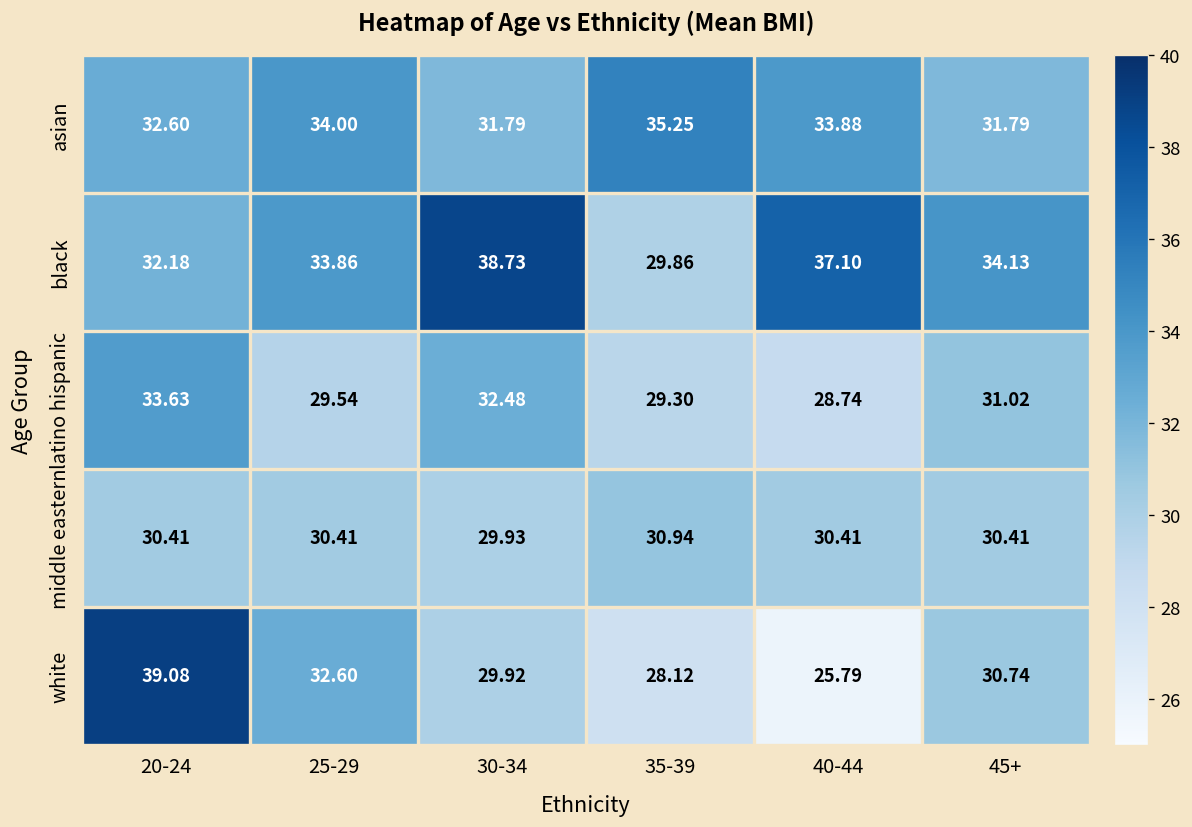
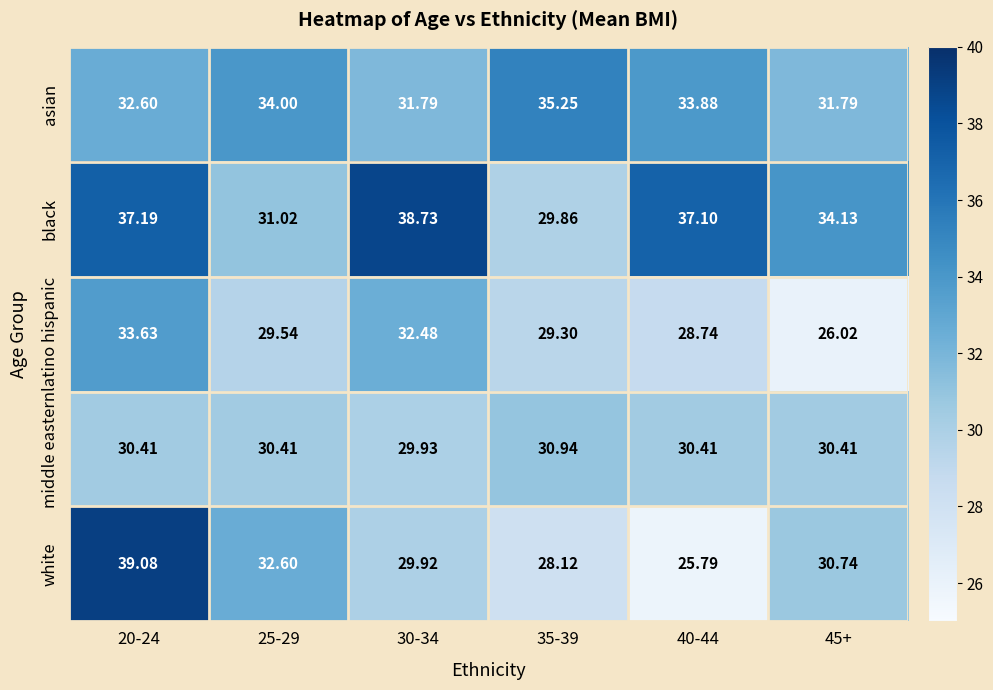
black, 20-24: 32.18 -> 37.19
black, 25-29: 33.86 -> 31.02
latino hispanic, 45+: 31.02 -> 26.02
